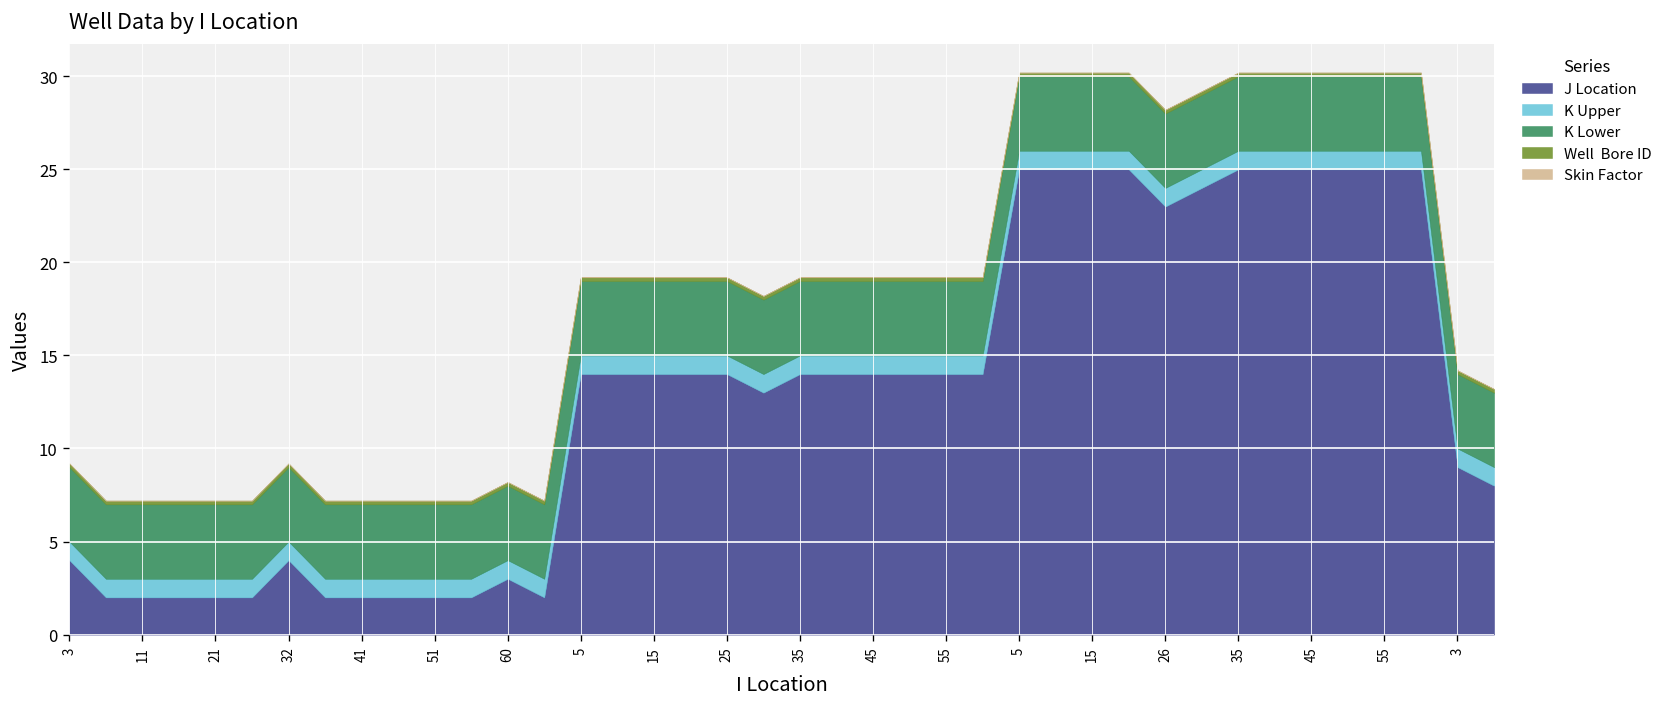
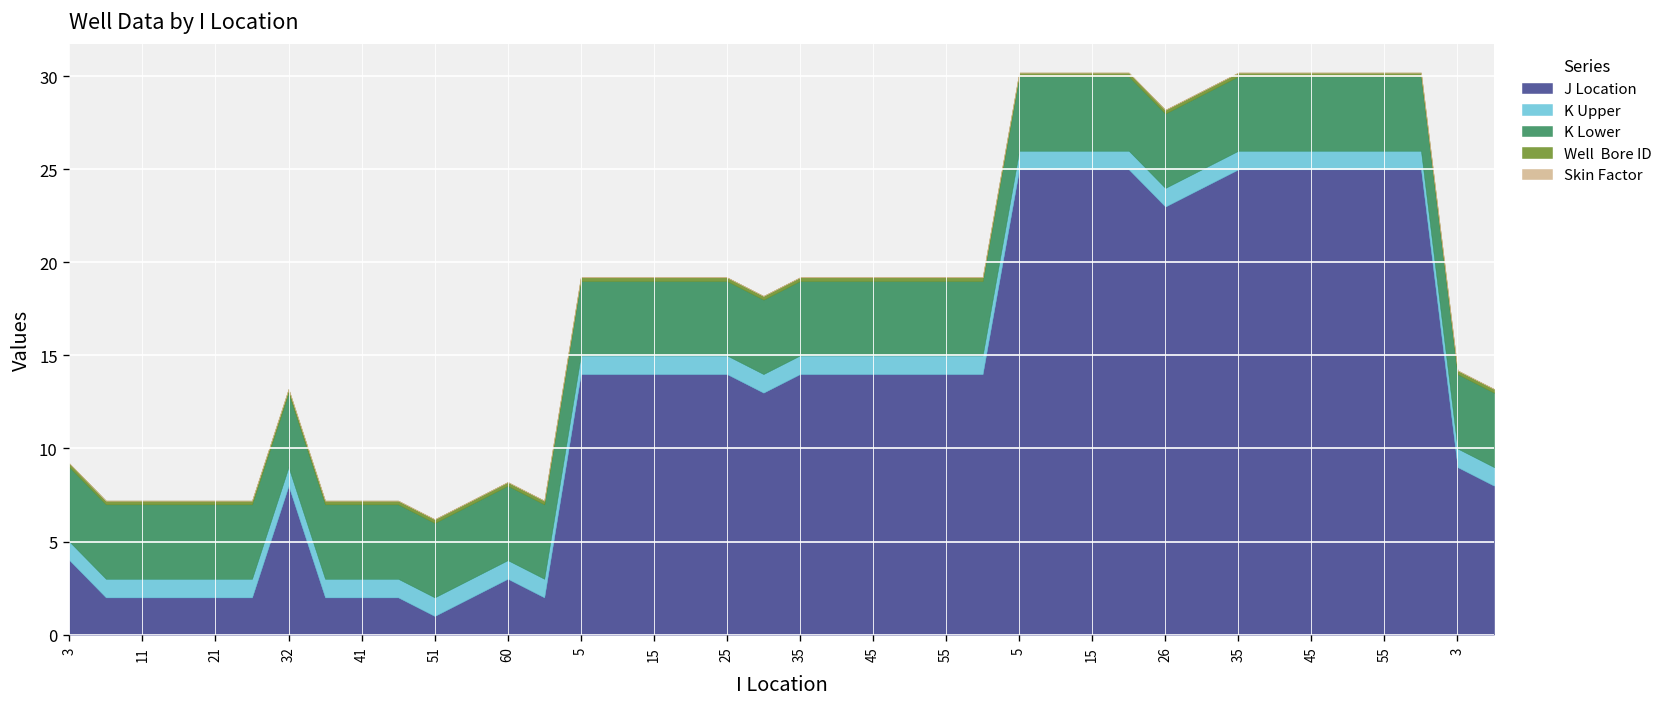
J Location, 32: 4 -> 8
J Location, 51: 2 -> 1
